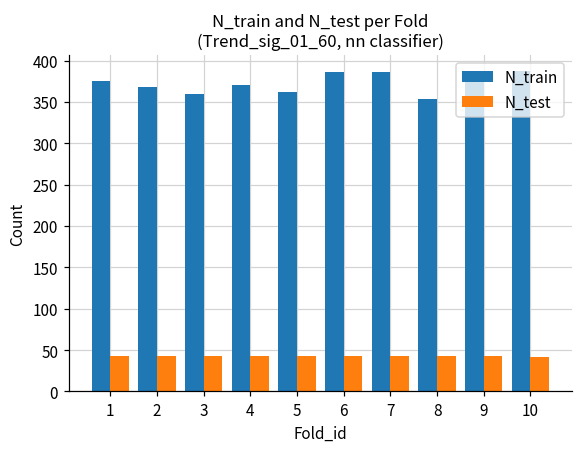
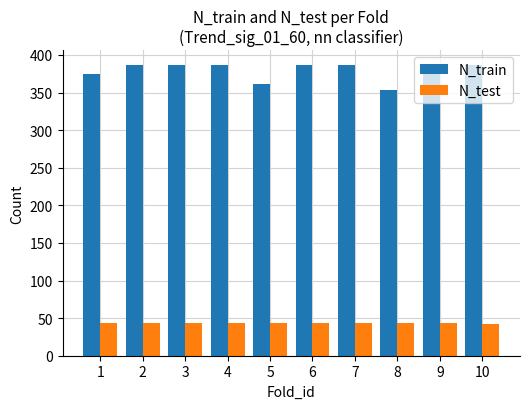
N_train, 2: 370 -> 390
N_train, 3: 360 -> 390
N_train, 4: 370 -> 390
